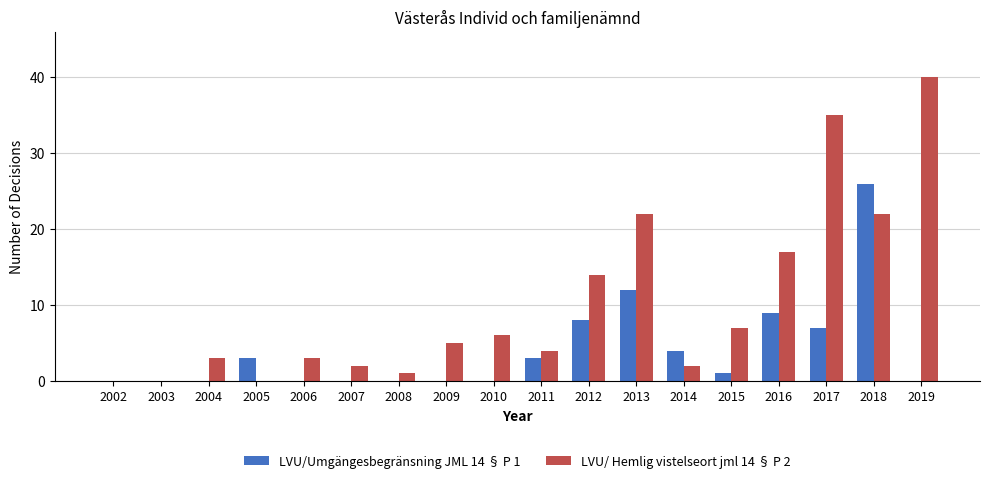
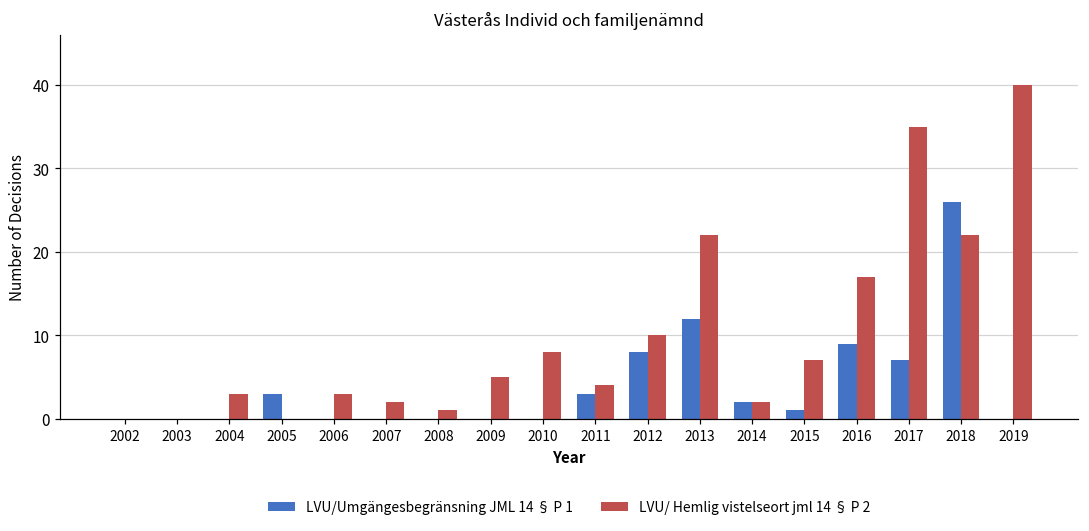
LVU/ Hemlig vistelseort jml 14 § P 2, 2010: 6 -> 8
LVU/ Hemlig vistelseort jml 14 § P 2, 2012: 14 -> 10
LVU/Umgängesbegränsning JML 14 § P 1, 2014: 4 -> 2
